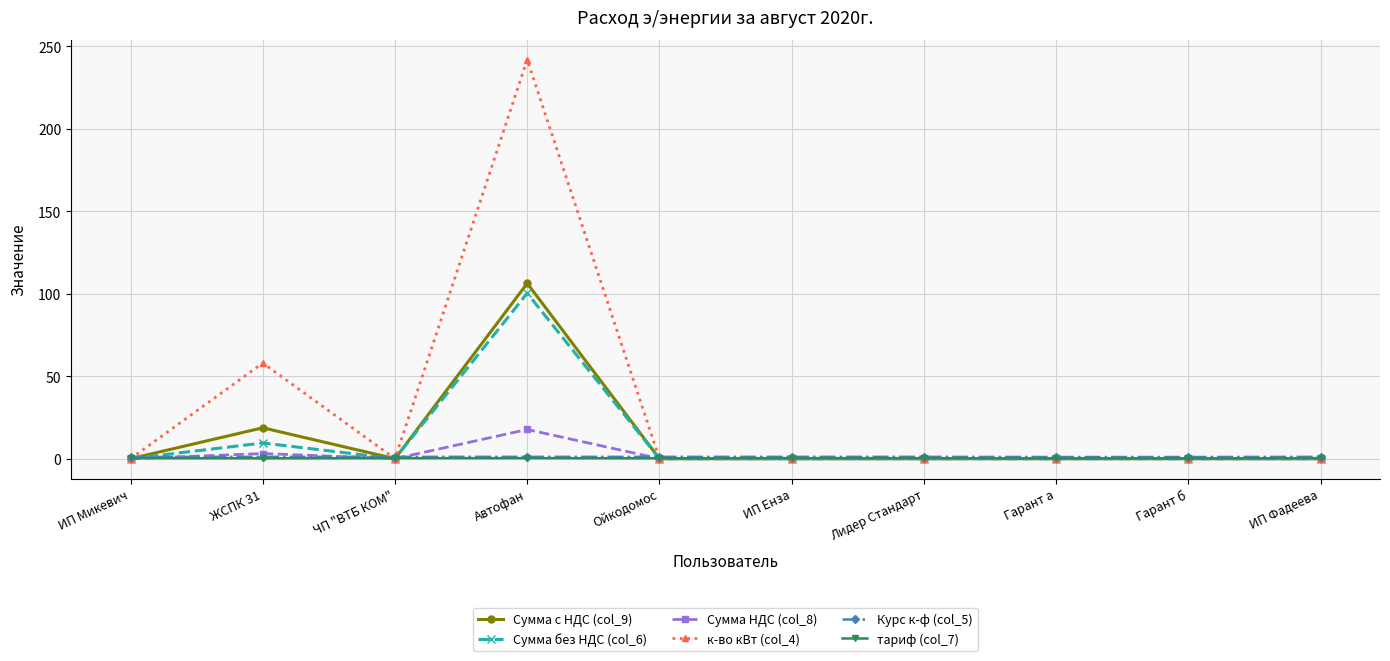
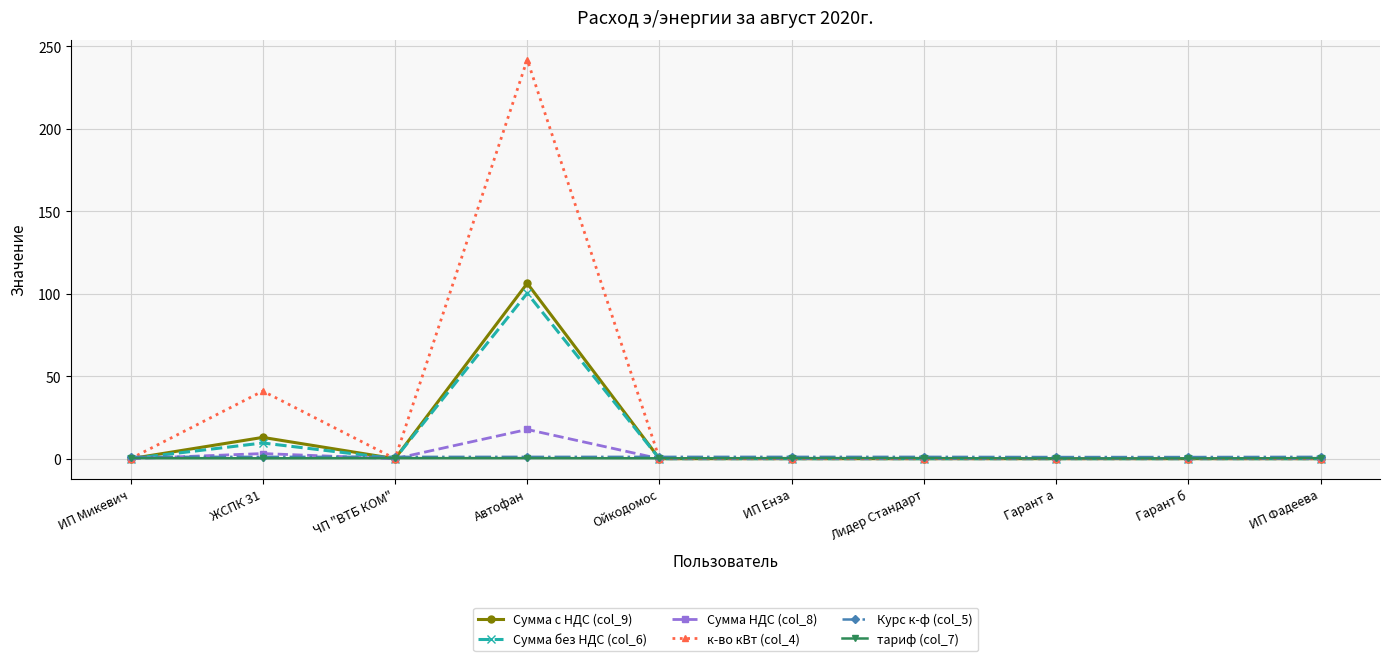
Сумма с НДС (col_9), ЖСПК 31: 19 -> 13
к-во кВт (col_4), ЖСПК 31: 58 -> 41
